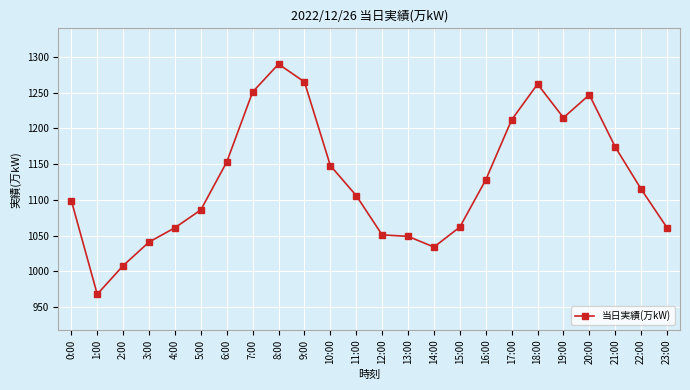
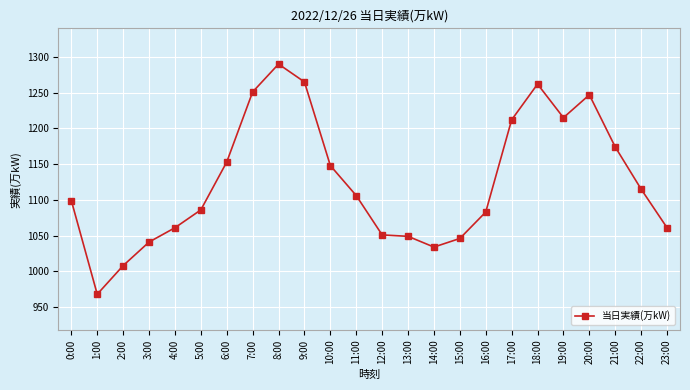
15:00: 1060 -> 1050
16:00: 1130 -> 1080
